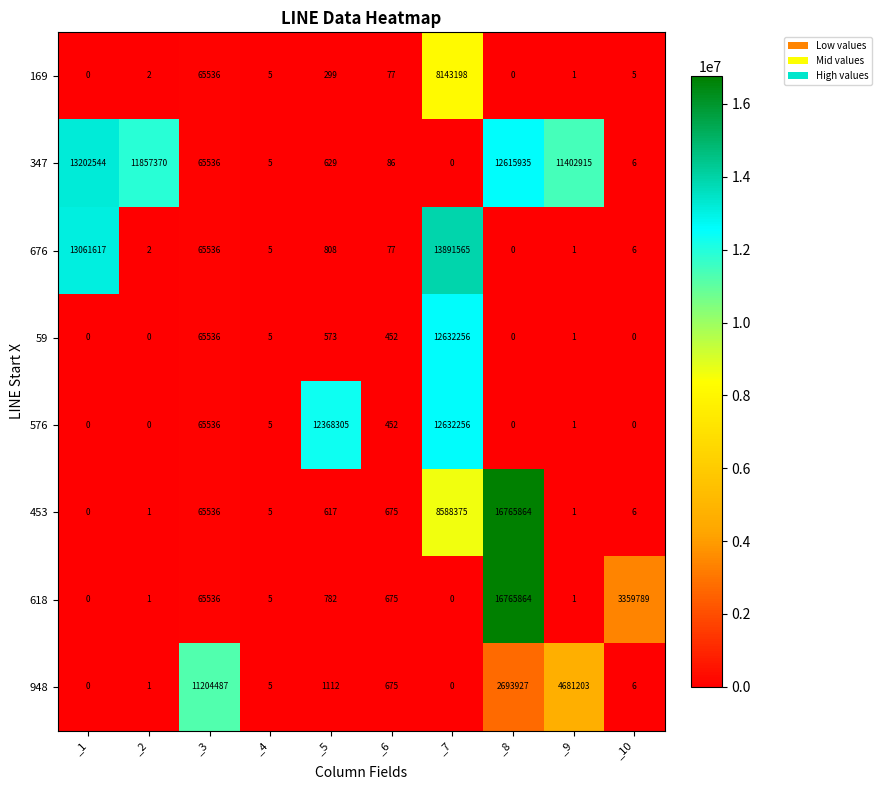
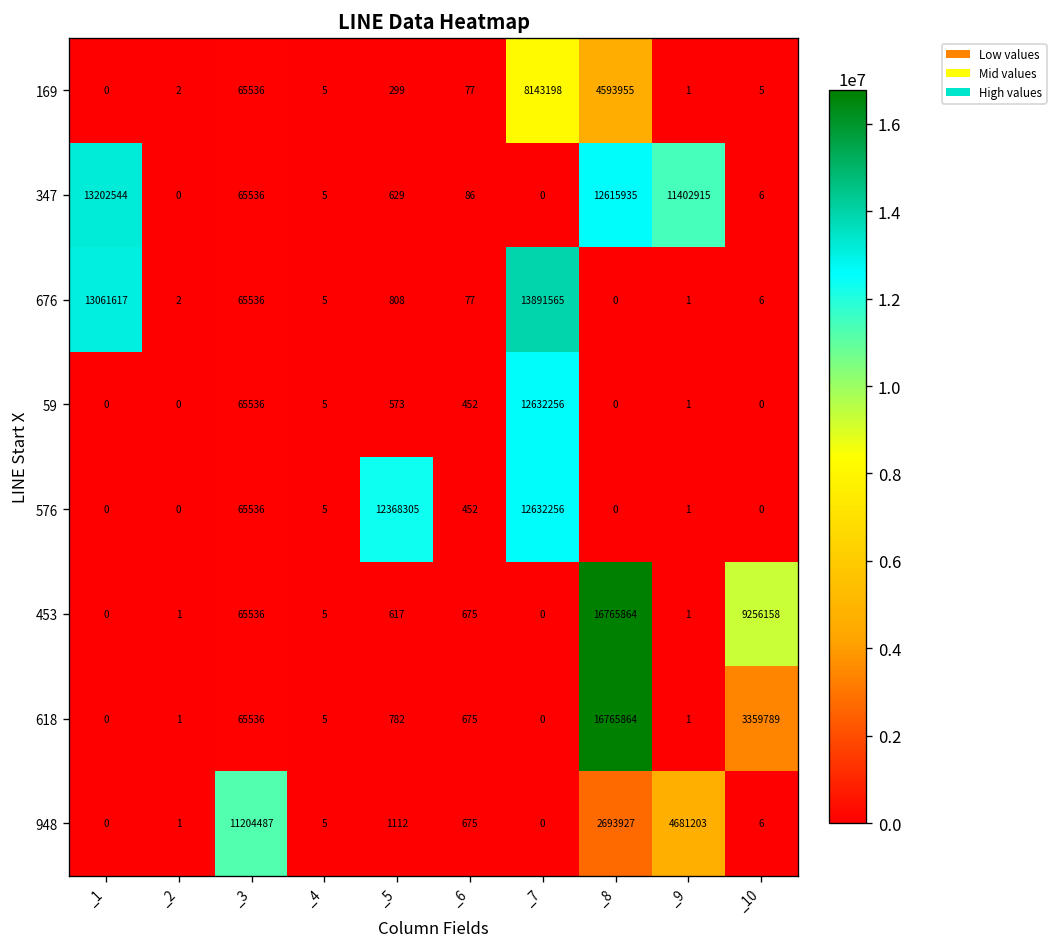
169, _8: 0 -> 4593955
347, _2: 11857370 -> 0
453, _7: 8588375 -> 0
453, _10: 6 -> 9256158
